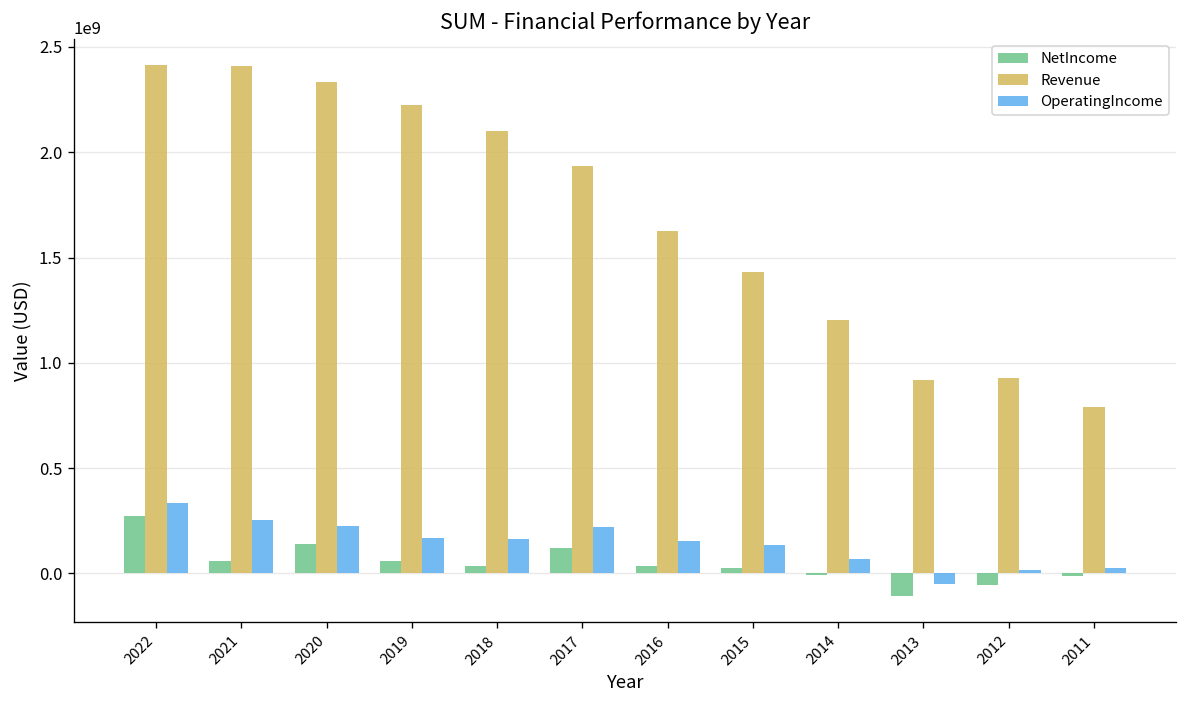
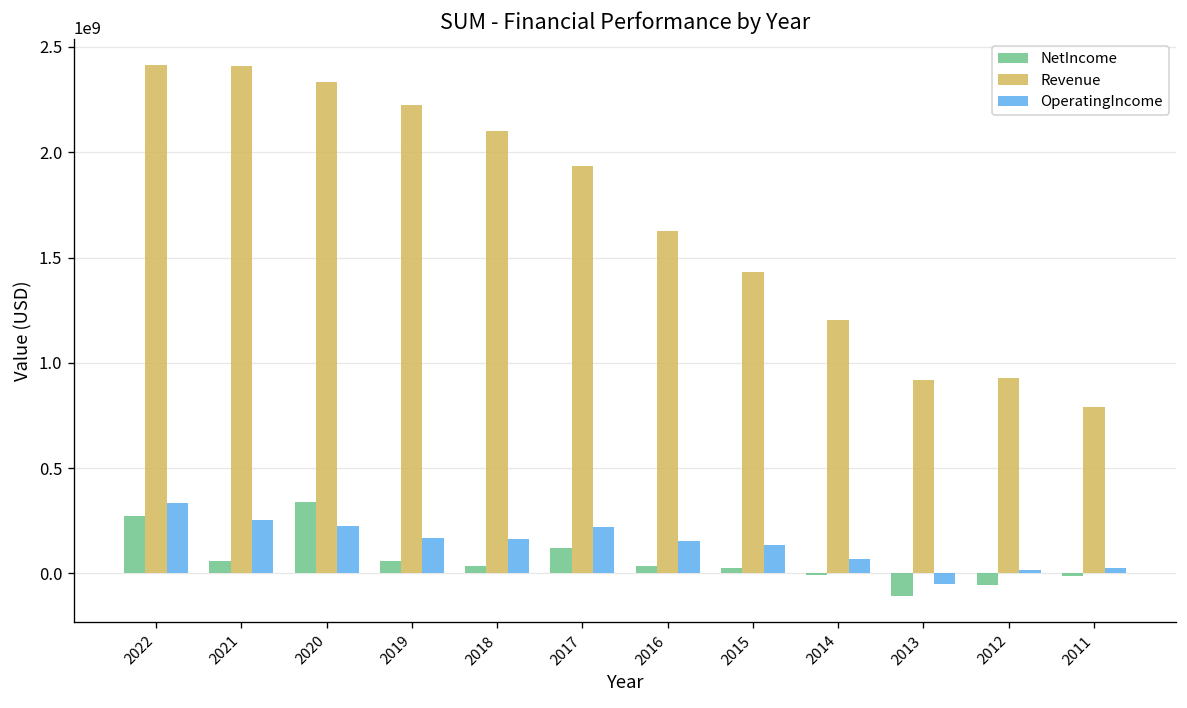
NetIncome, 2020: 140000000 -> 340000000
